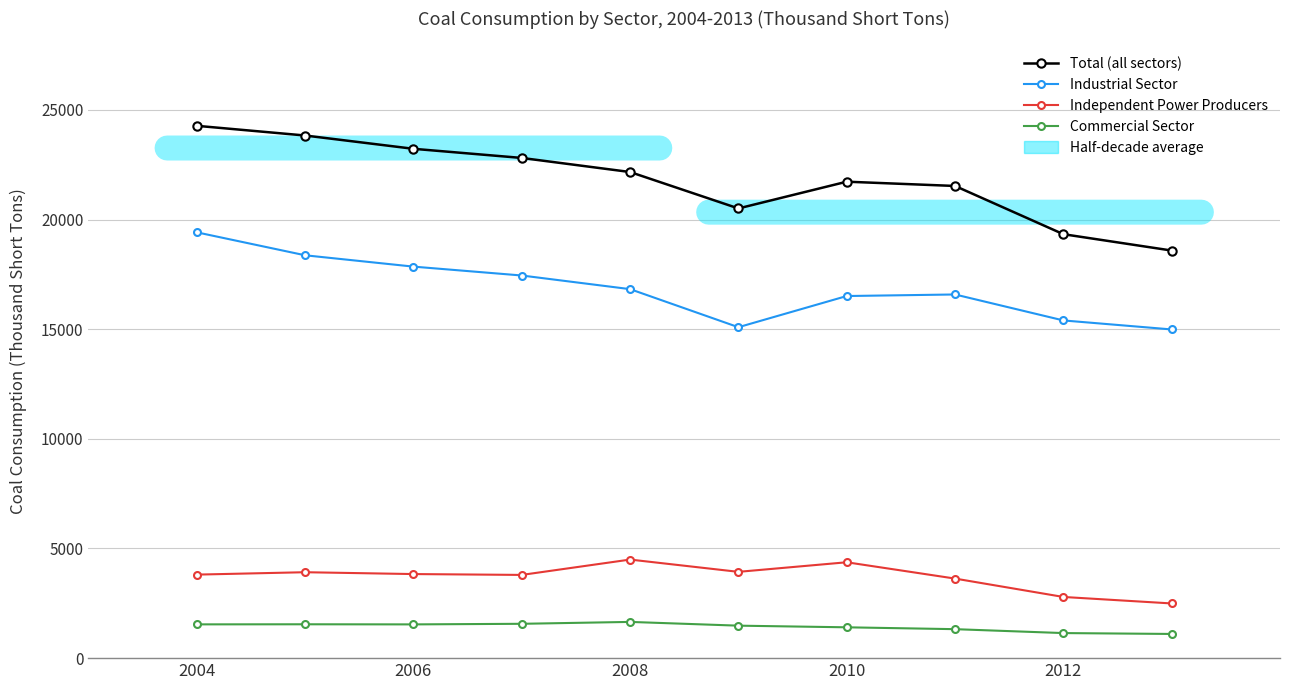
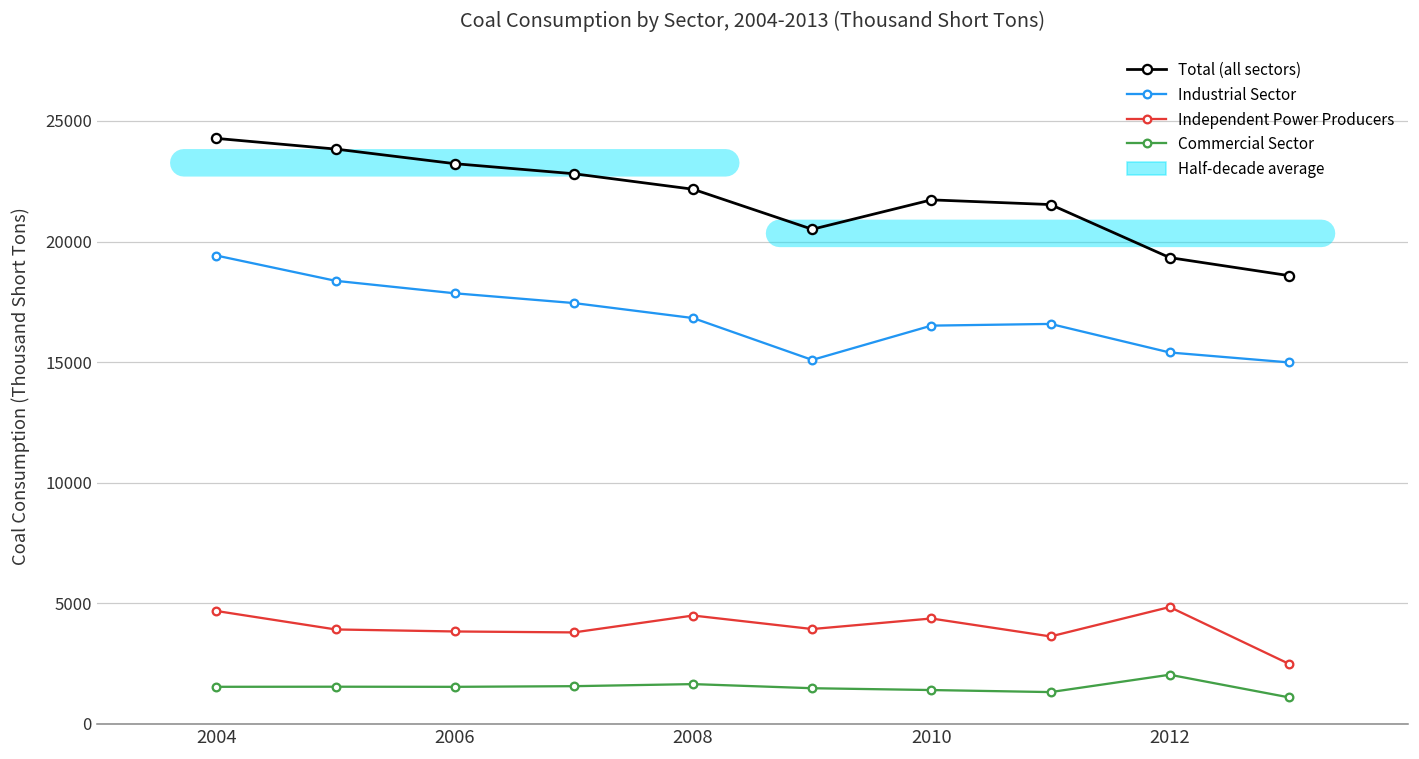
Independent Power Producers, 2004: 3800 -> 4700
Independent Power Producers, 2012: 2800 -> 4800
Commercial Sector, 2012: 1100 -> 2000
